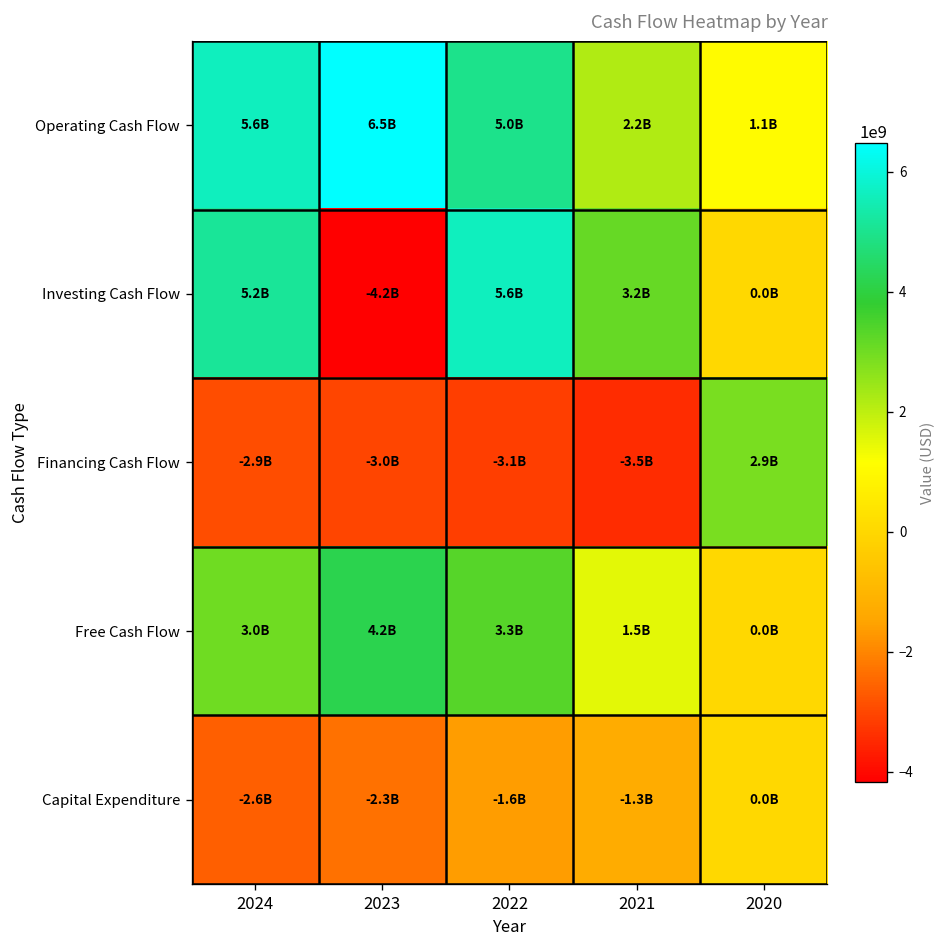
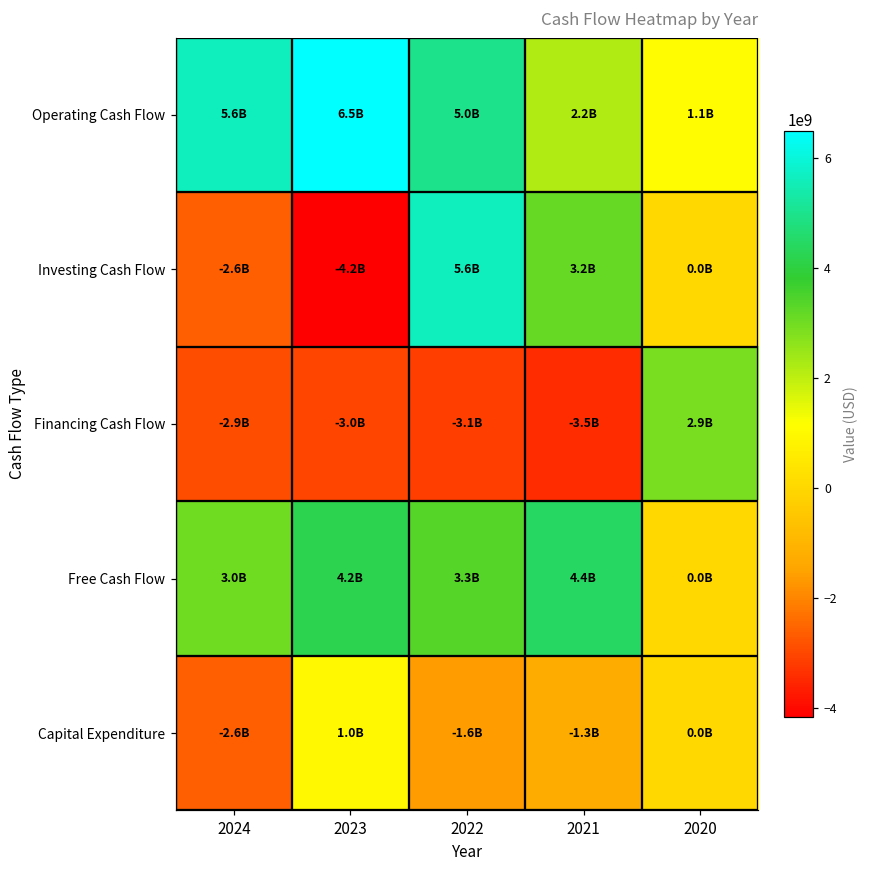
Investing Cash Flow, 2024: 5.2B -> -2.6B
Free Cash Flow, 2021: 1.5B -> 4.4B
Capital Expenditure, 2023: -2.3B -> 1.0B
